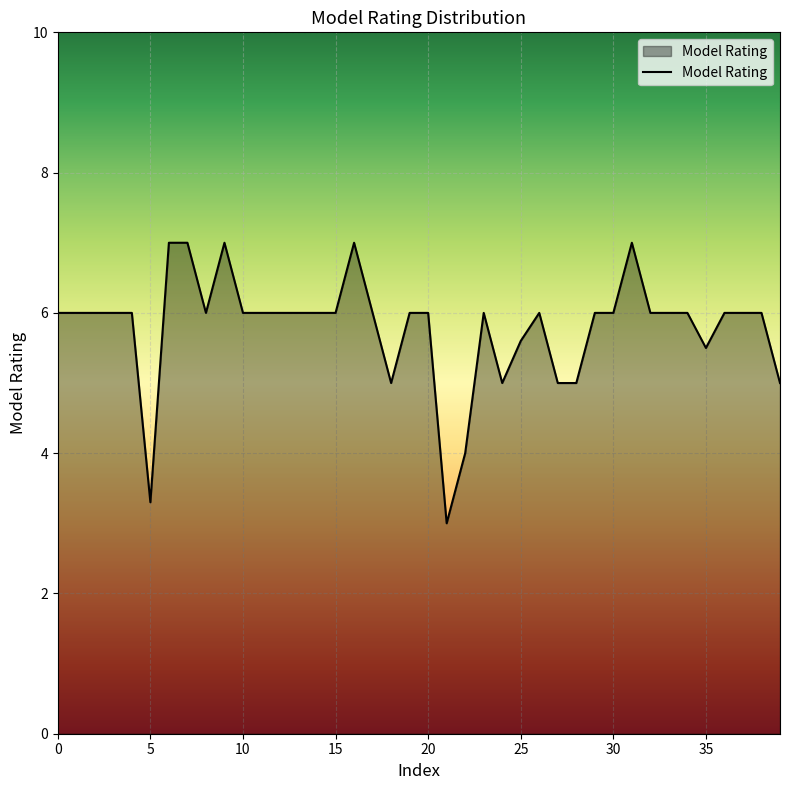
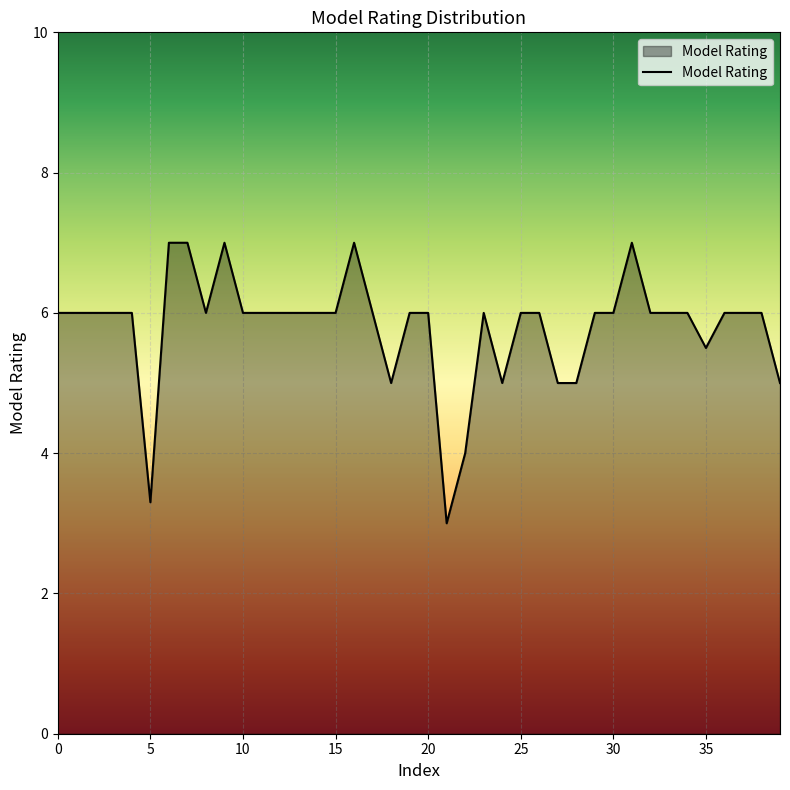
25: 5.6 -> 6.0
